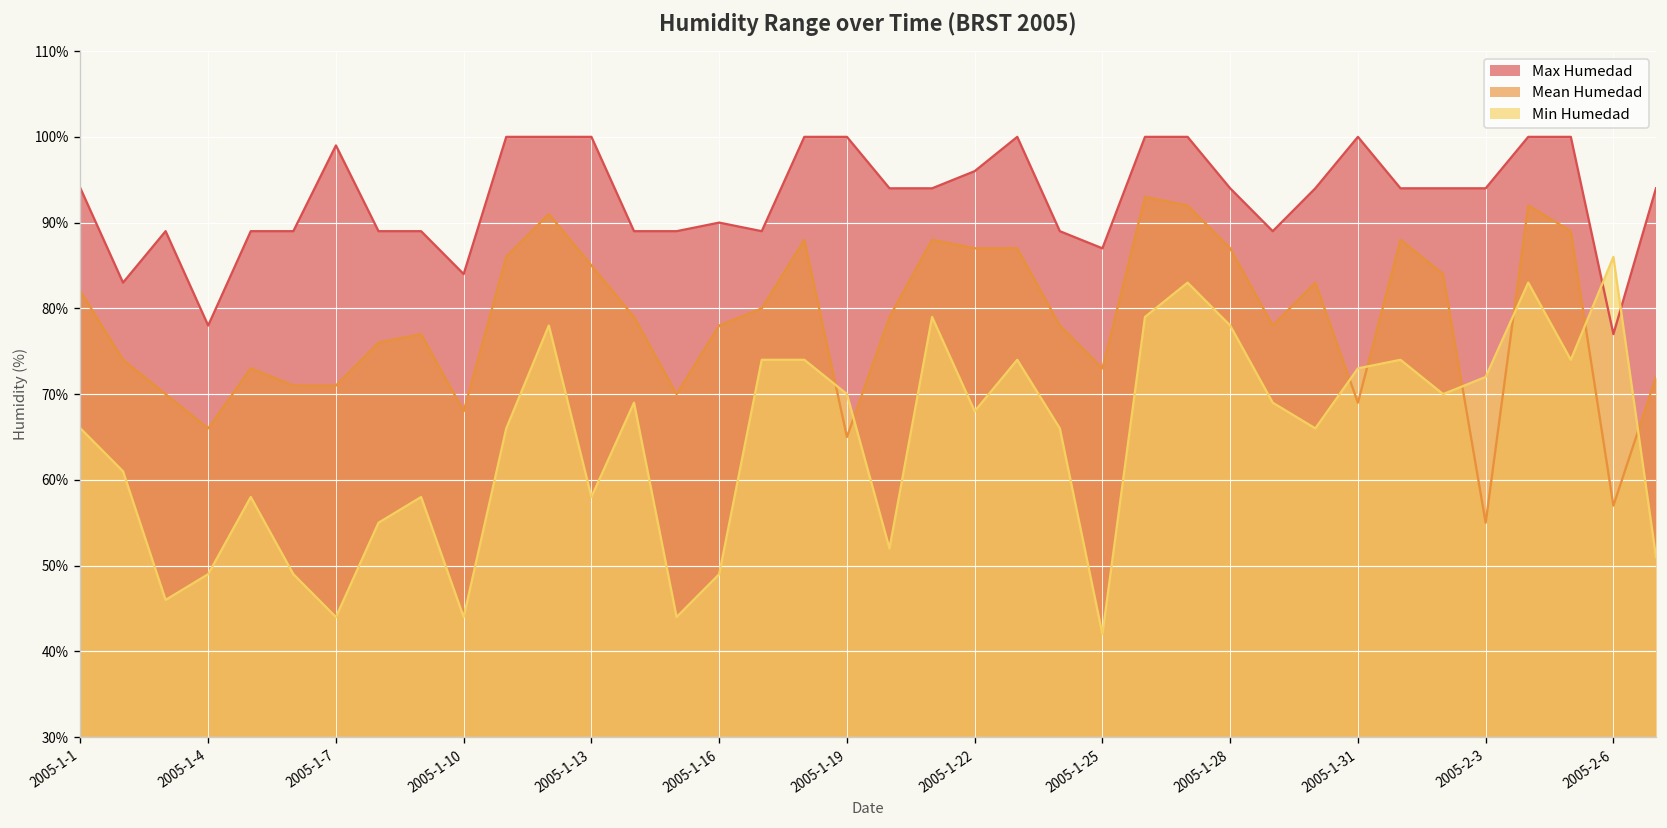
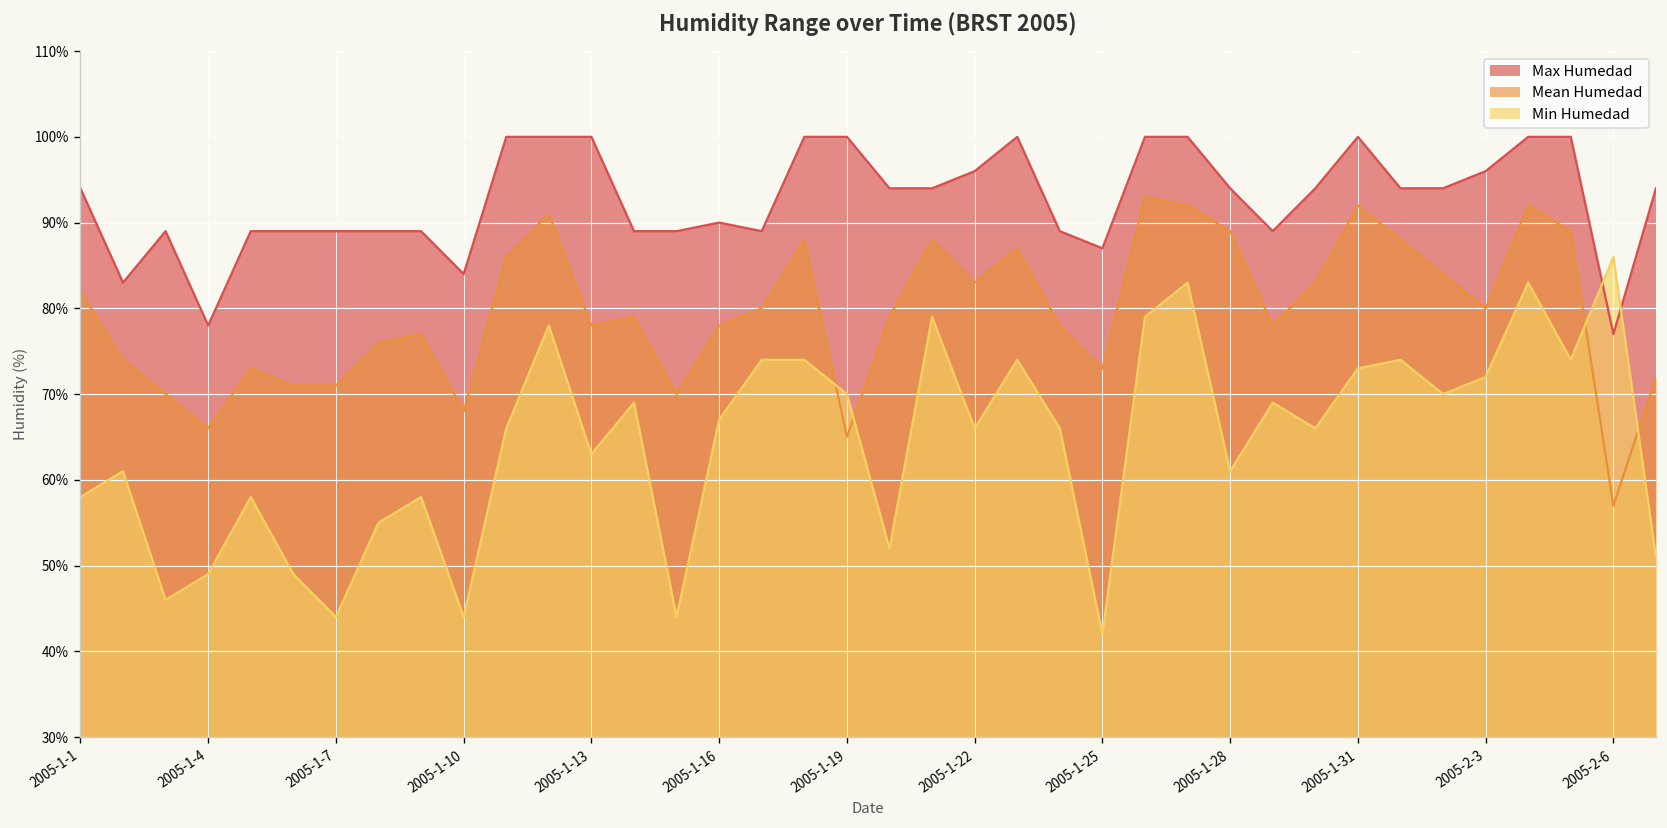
Min Humedad, 2005-1-1: 66% -> 58%
Max Humedad, 2005-1-7: 99% -> 89%
Mean Humedad, 2005-1-13: 85% -> 78%
Min Humedad, 2005-1-13: 58% -> 63%
Min Humedad, 2005-1-16: 49% -> 67%
Mean Humedad, 2005-1-22: 87% -> 83%
Min Humedad, 2005-1-22: 68% -> 66%
Mean Humedad, 2005-1-28: 87% -> 89%
Min Humedad, 2005-1-28: 78% -> 61%
Mean Humedad, 2005-1-31: 69% -> 92%
Max Humedad, 2005-2-3: 94% -> 96%
Mean Humedad, 2005-2-3: 55% -> 80%
